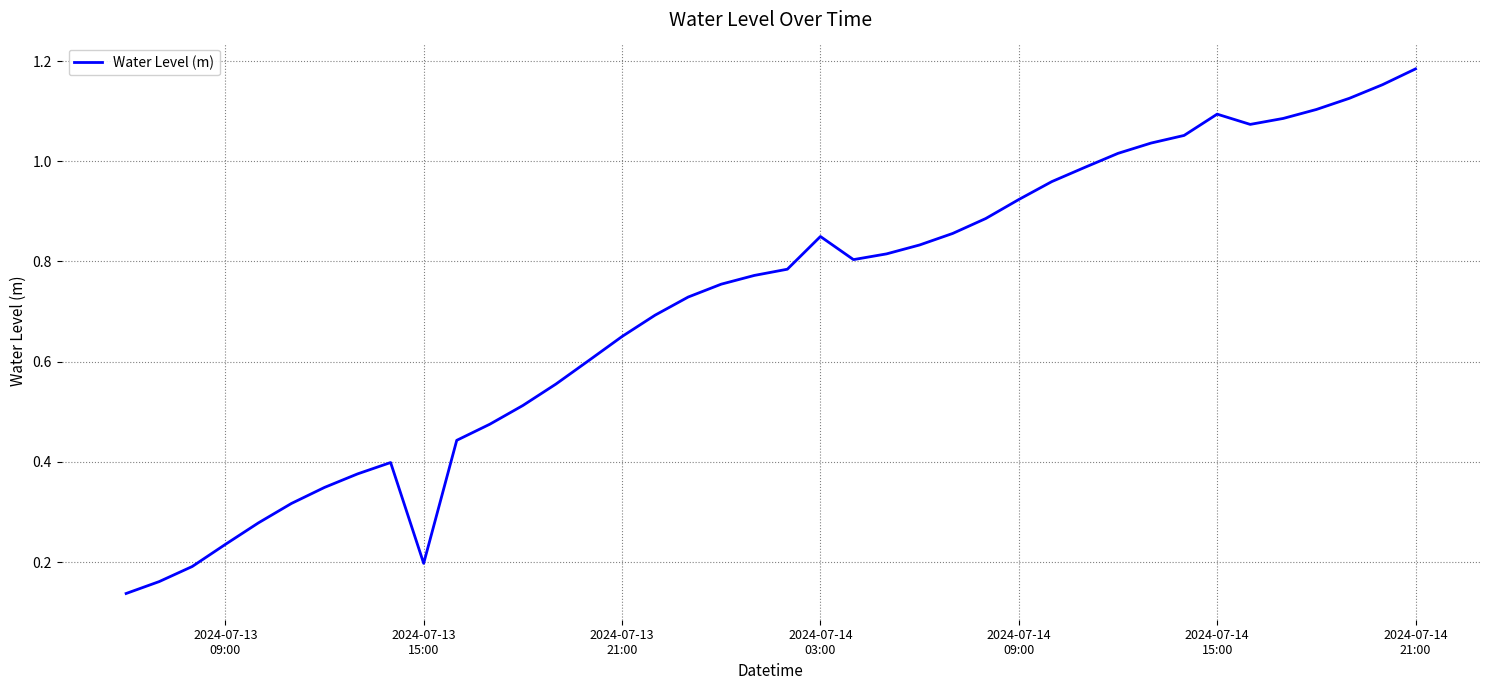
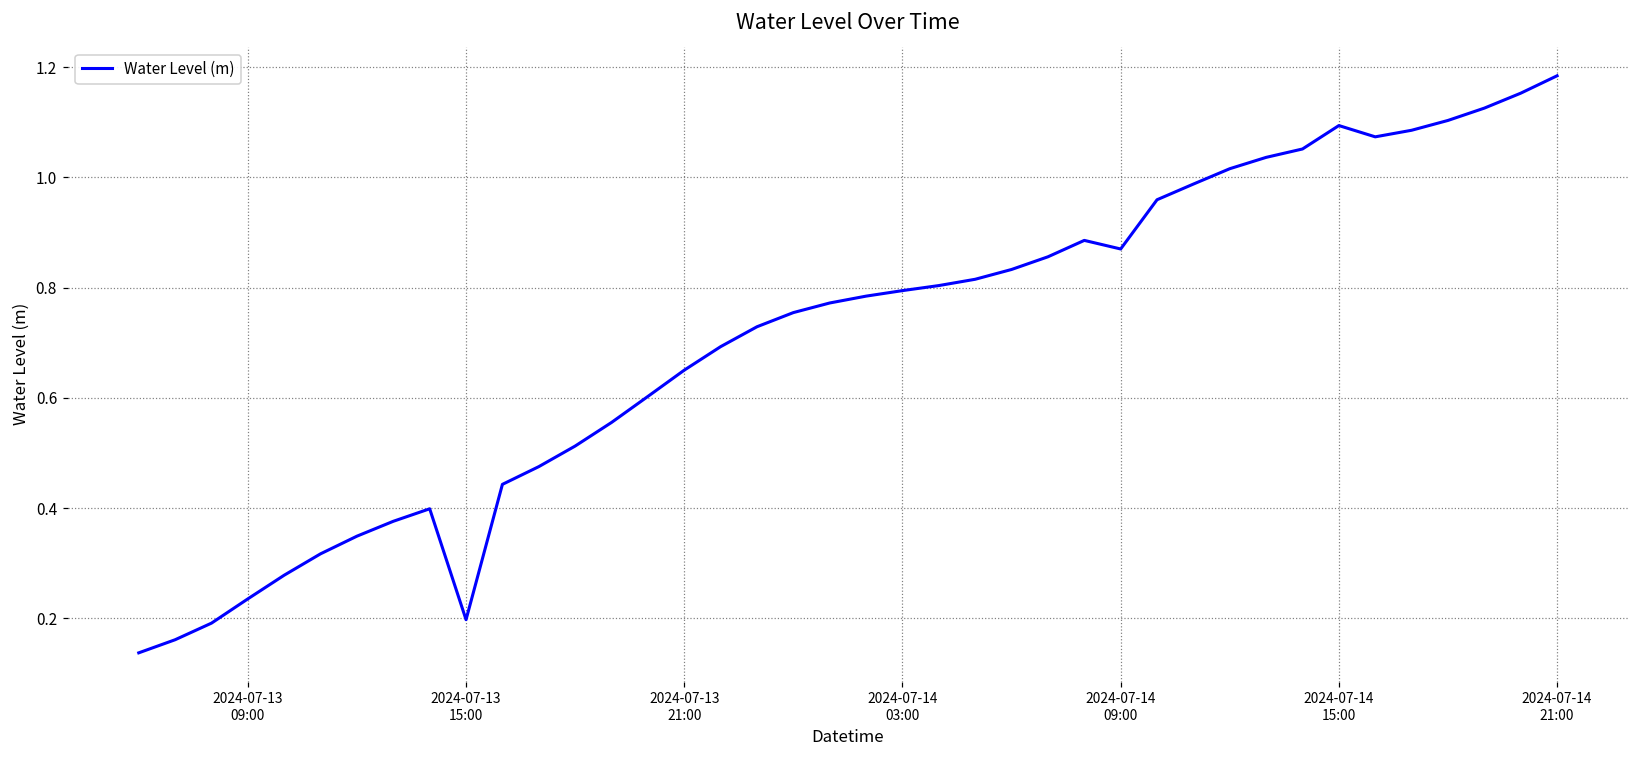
2024-07-14 03:00: 0.85 -> 0.79
2024-07-14 09:00: 0.92 -> 0.87
